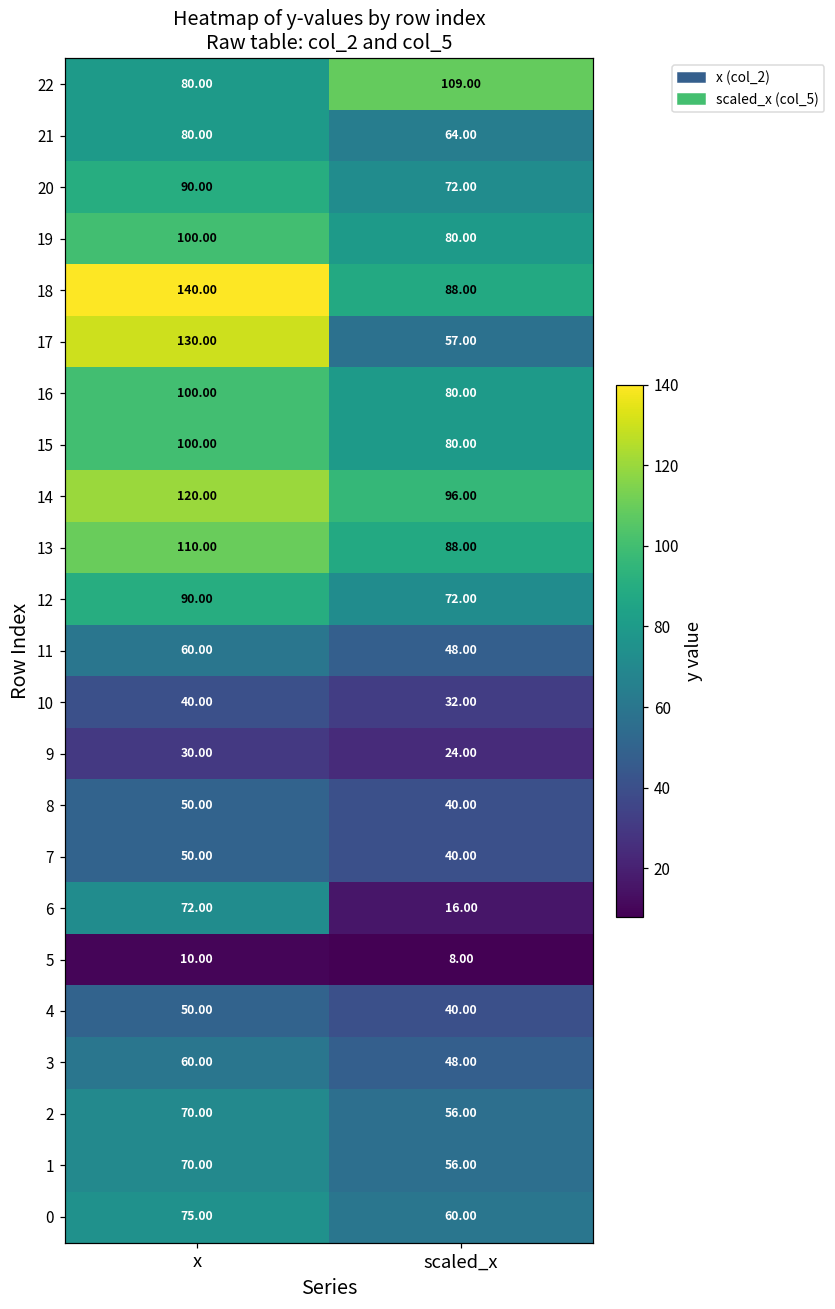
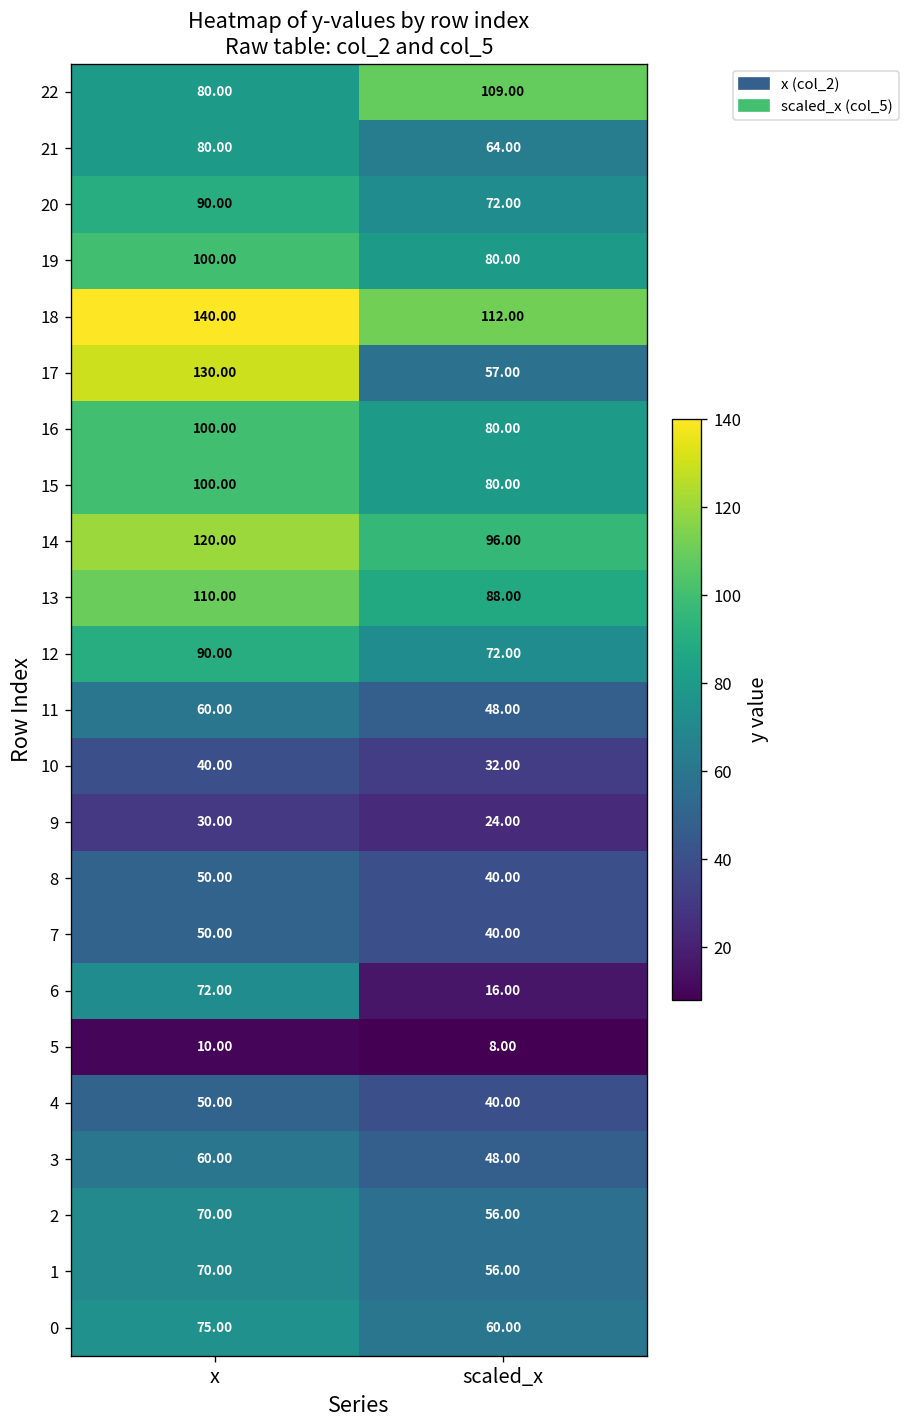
18, scaled_x: 88.00 -> 112.00
